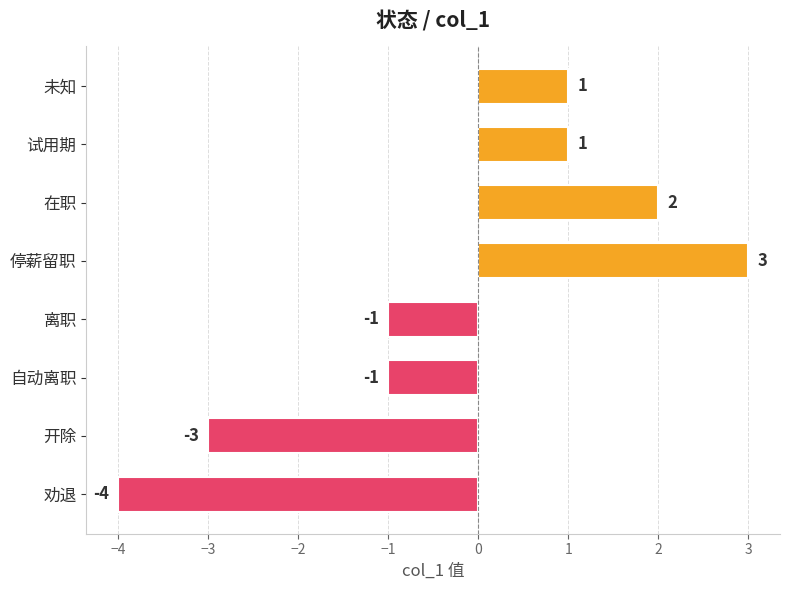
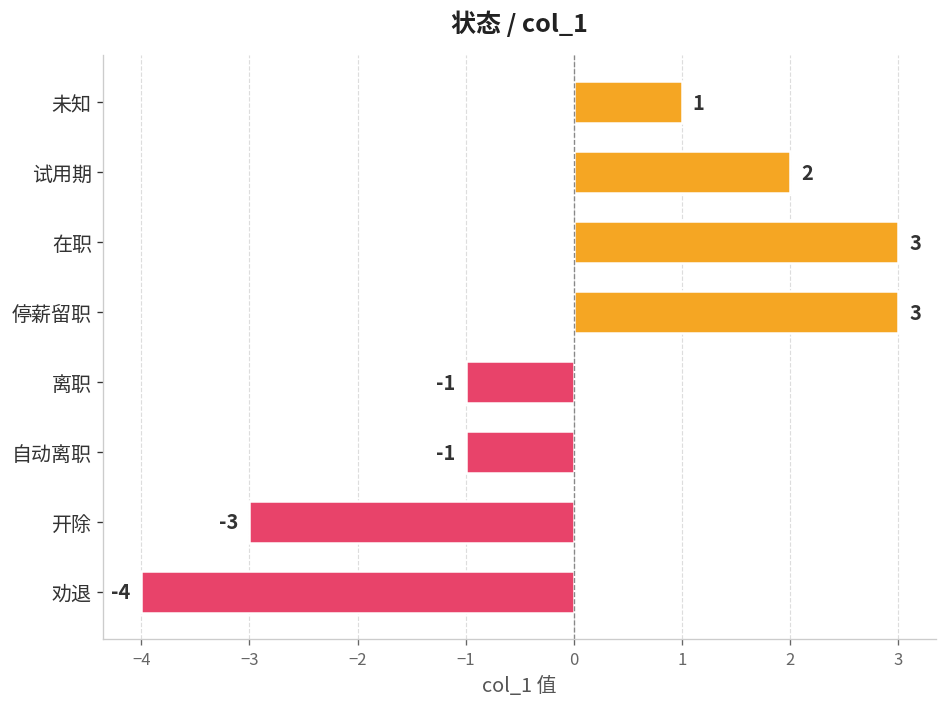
试用期: 1 -> 2
在职: 2 -> 3
